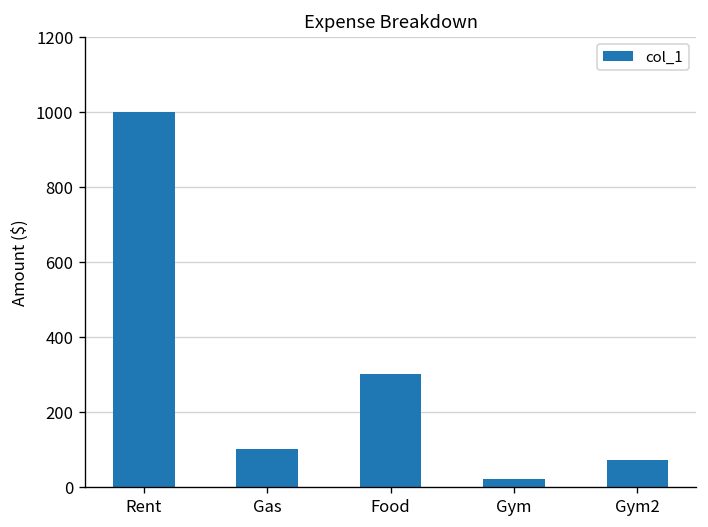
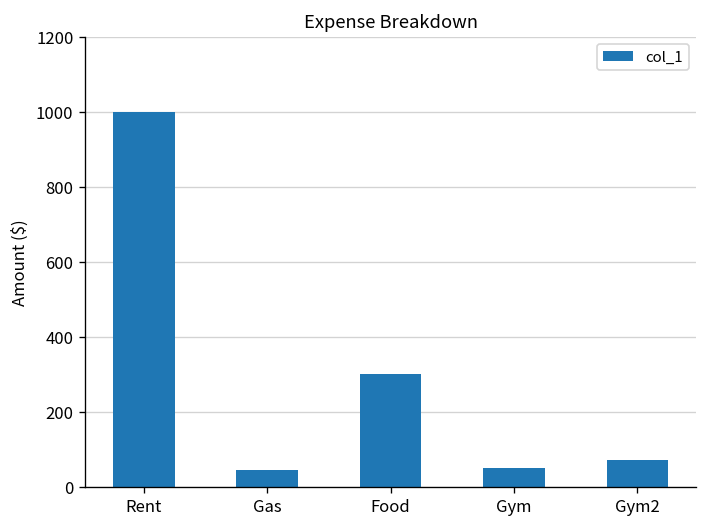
Gas: 100 -> 50
Gym: 20 -> 50
